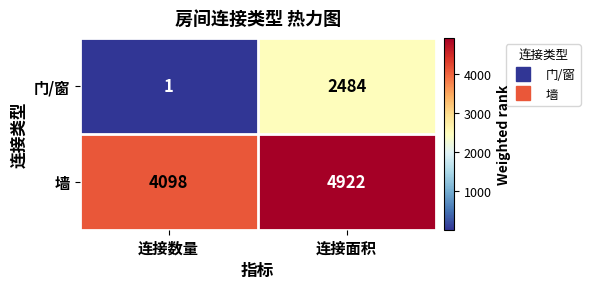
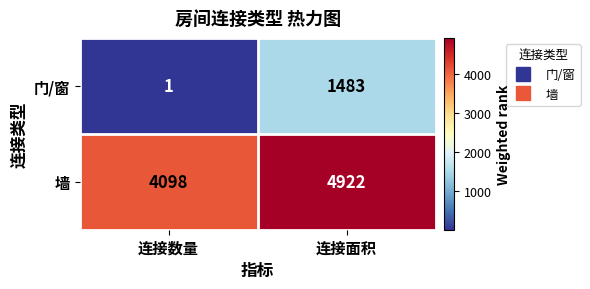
门/窗, 连接面积: 2484 -> 1483
